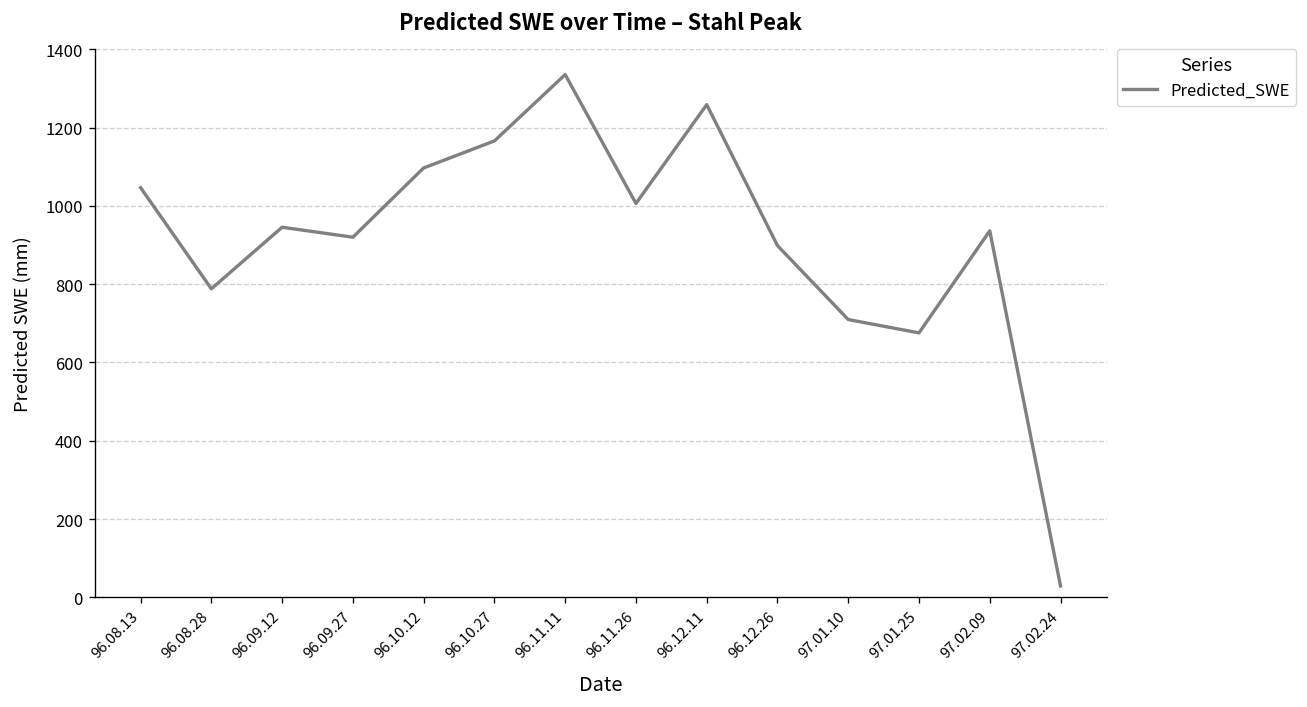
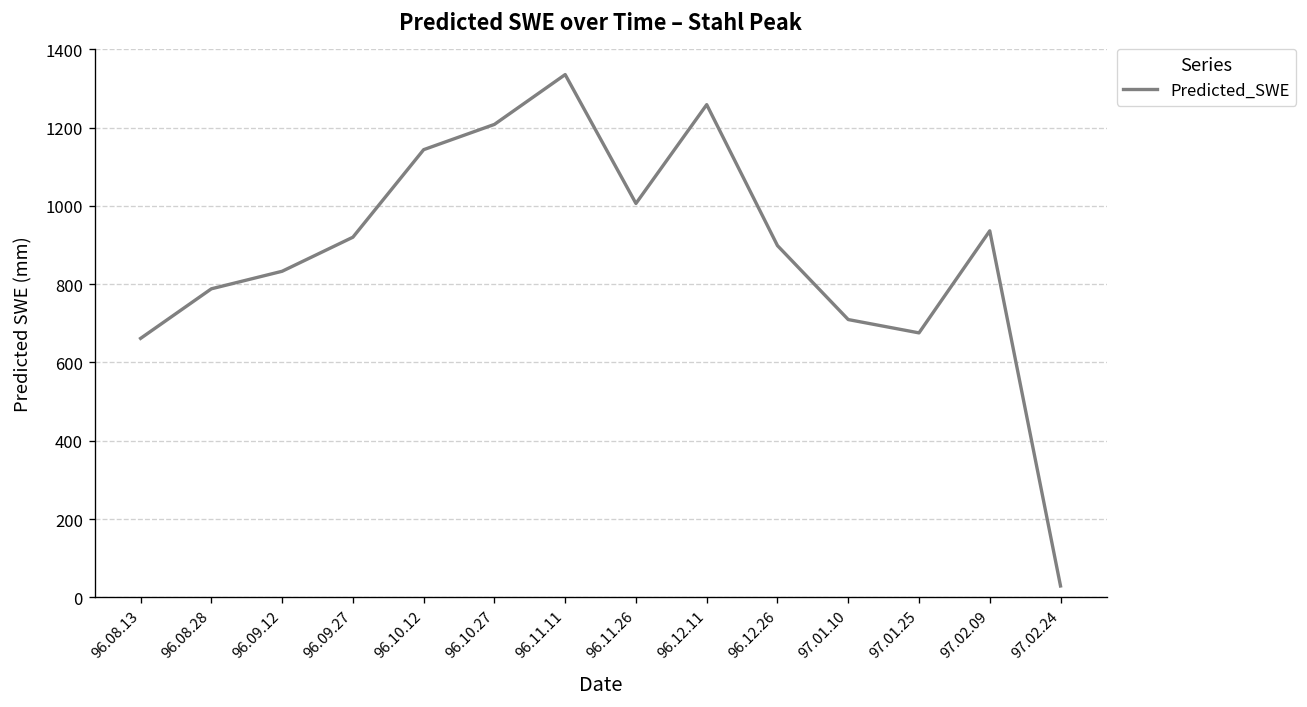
96.08.13: 1050 -> 660
96.09.12: 950 -> 830
96.10.12: 1100 -> 1140
96.10.27: 1170 -> 1210
